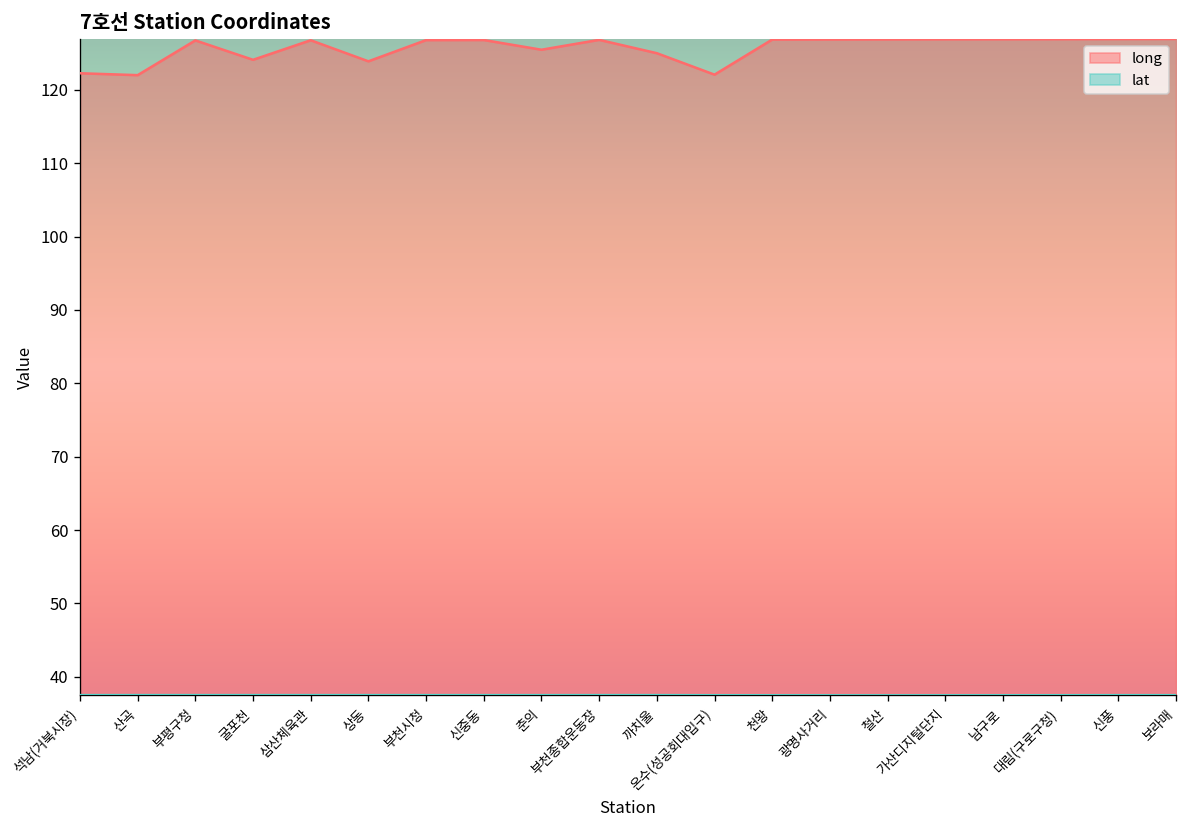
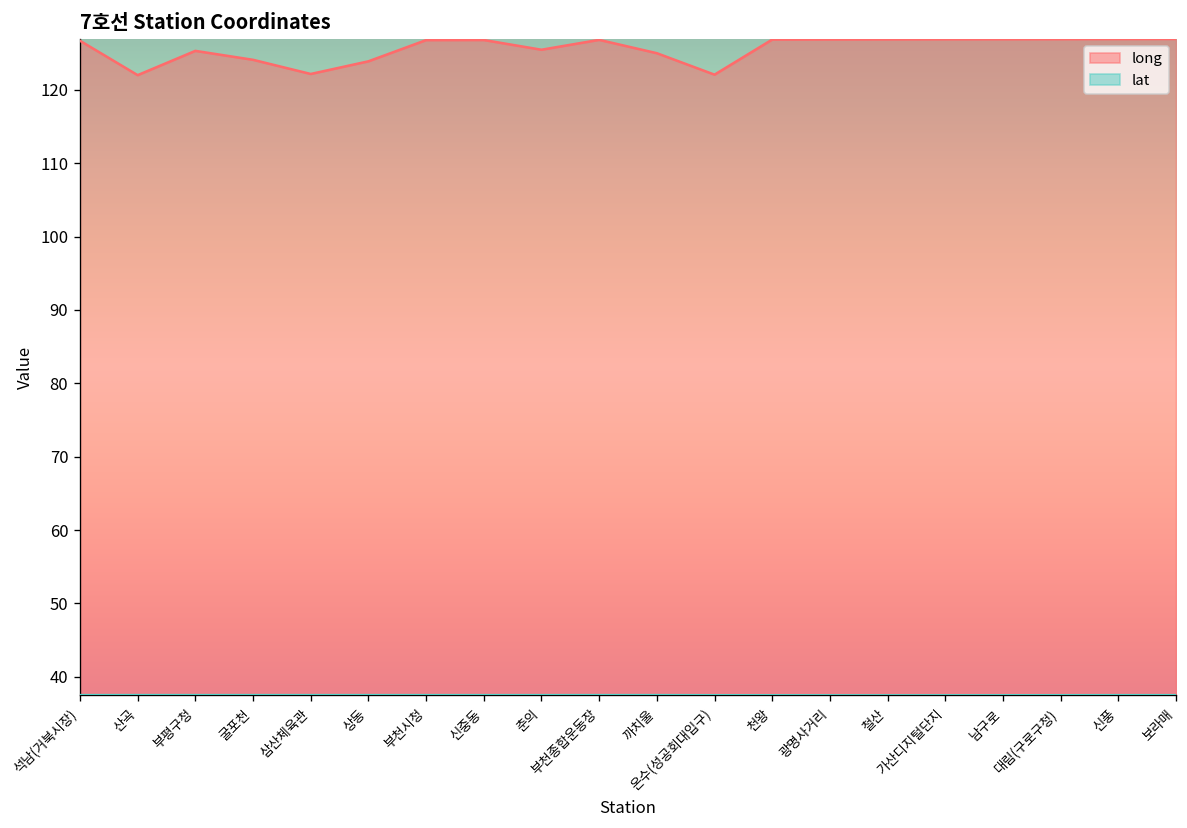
long, 석남(거북시장): 122 -> 127
long, 부평구청: 127 -> 125
long, 삼산체육관: 127 -> 122
